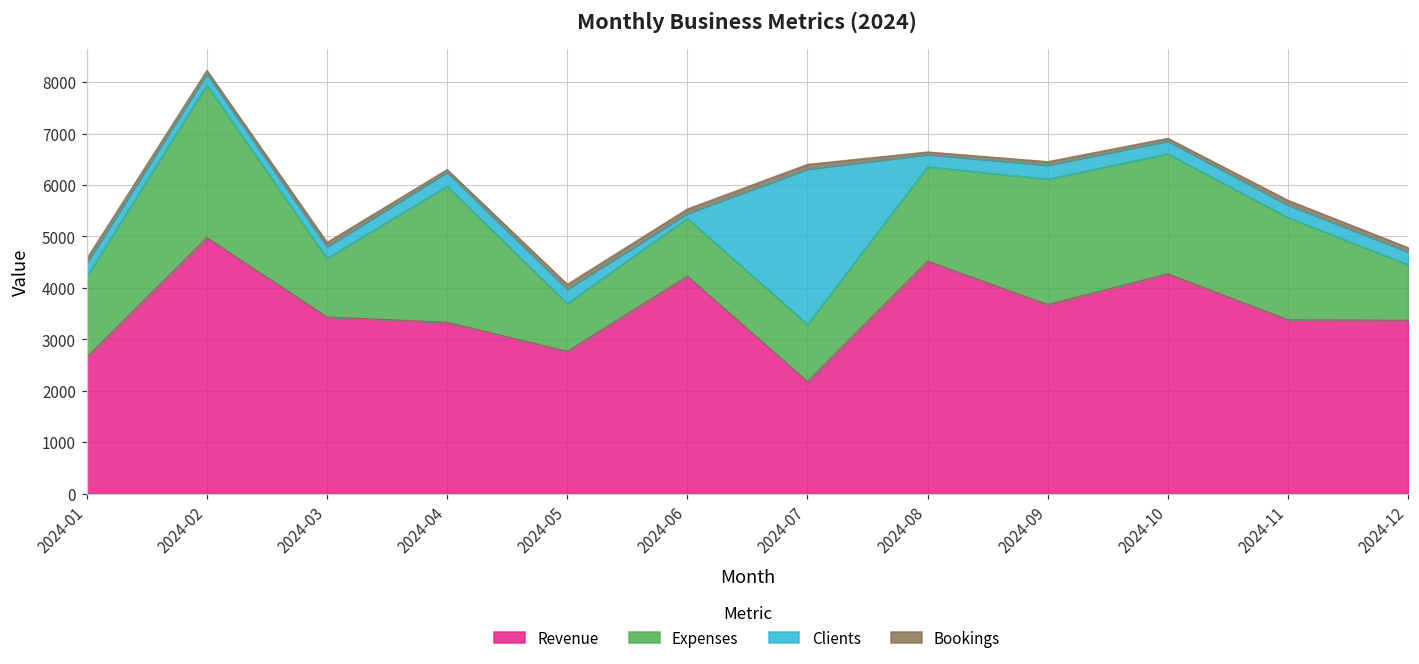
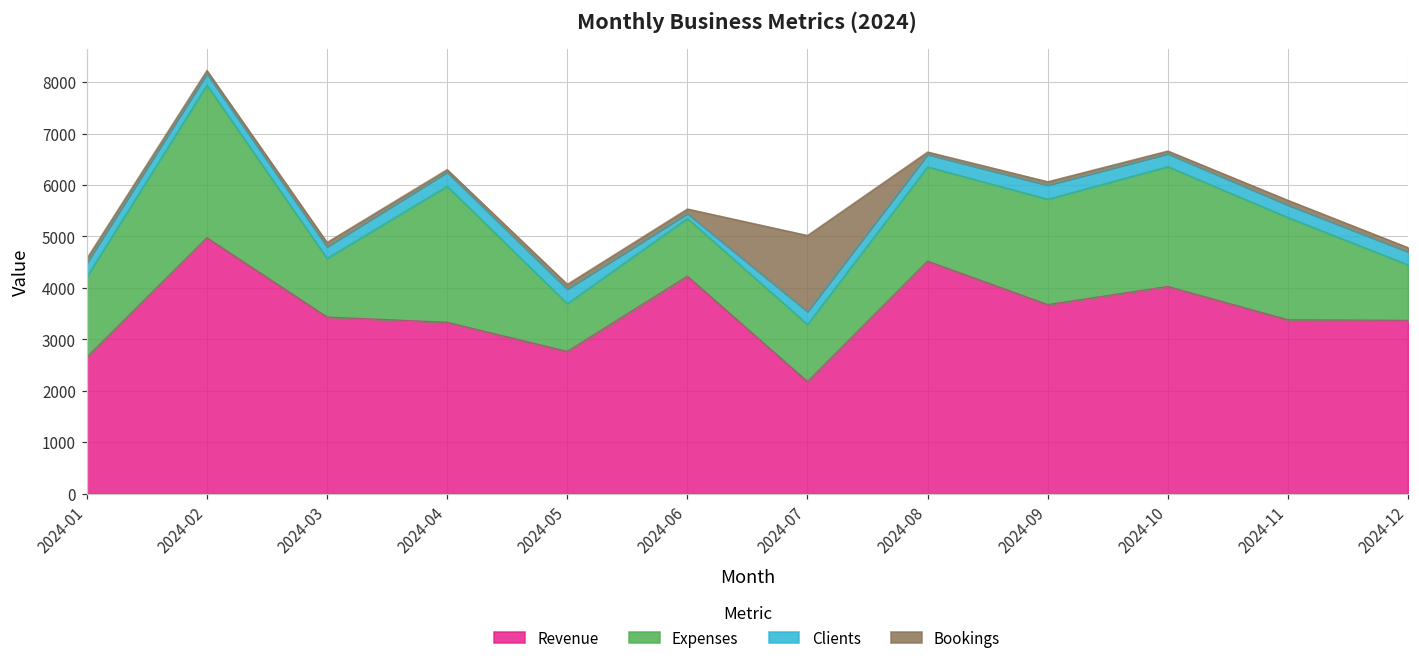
Clients, 2024-07: 3000 -> 200
Bookings, 2024-07: 100 -> 1500
Expenses, 2024-09: 2400 -> 2000
Revenue, 2024-10: 4300 -> 4000
